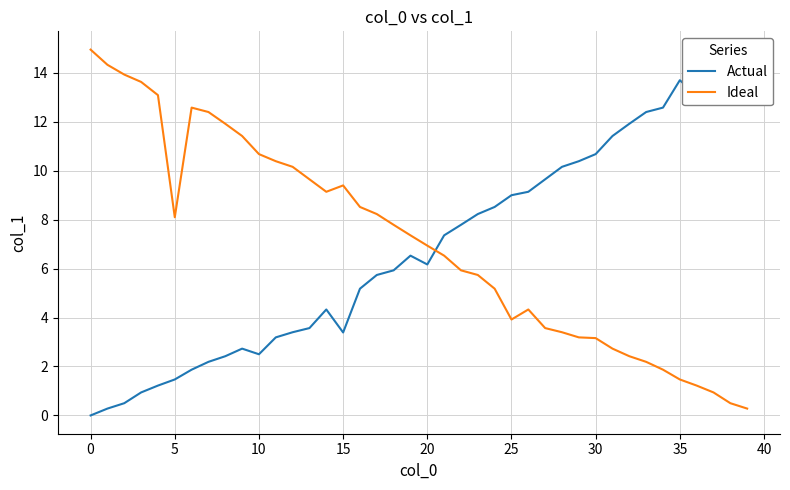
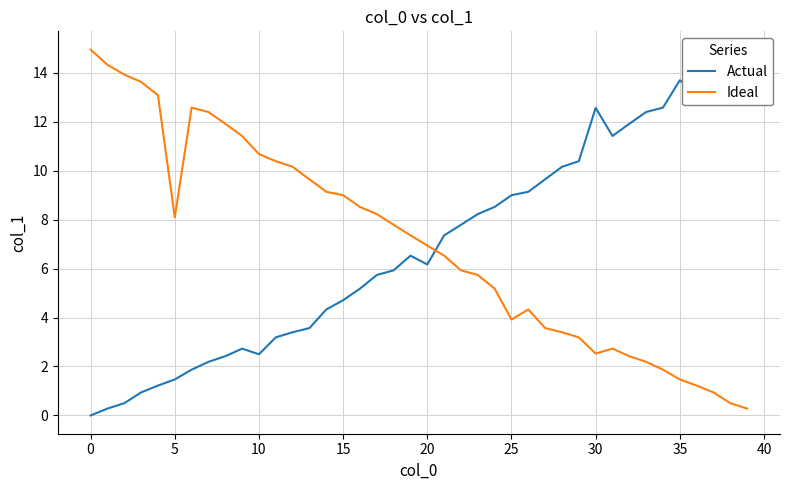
Actual, 15: 3.4 -> 4.7
Ideal, 15: 9.4 -> 9.0
Actual, 30: 10.7 -> 12.6
Ideal, 30: 3.2 -> 2.5
